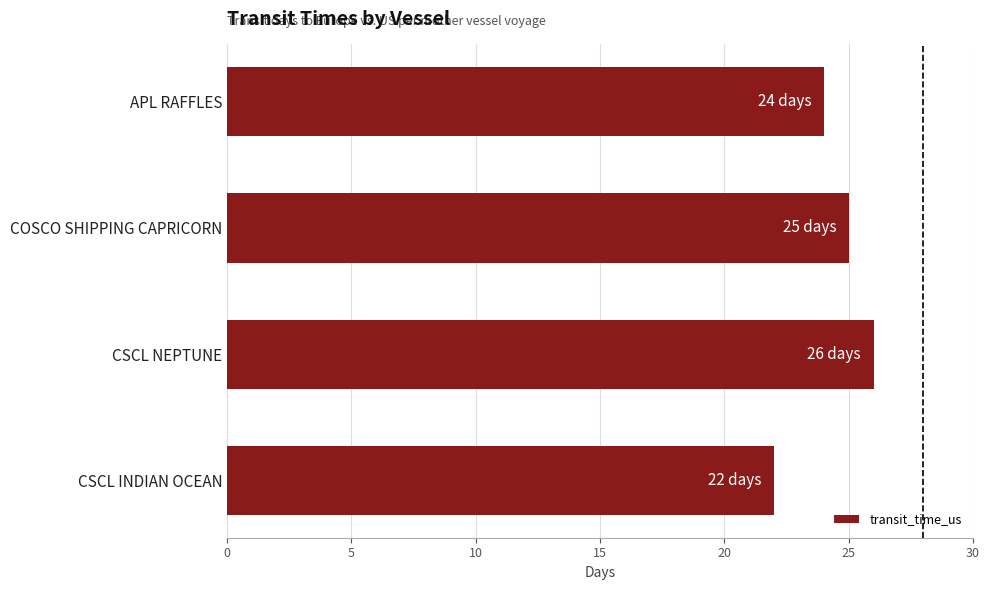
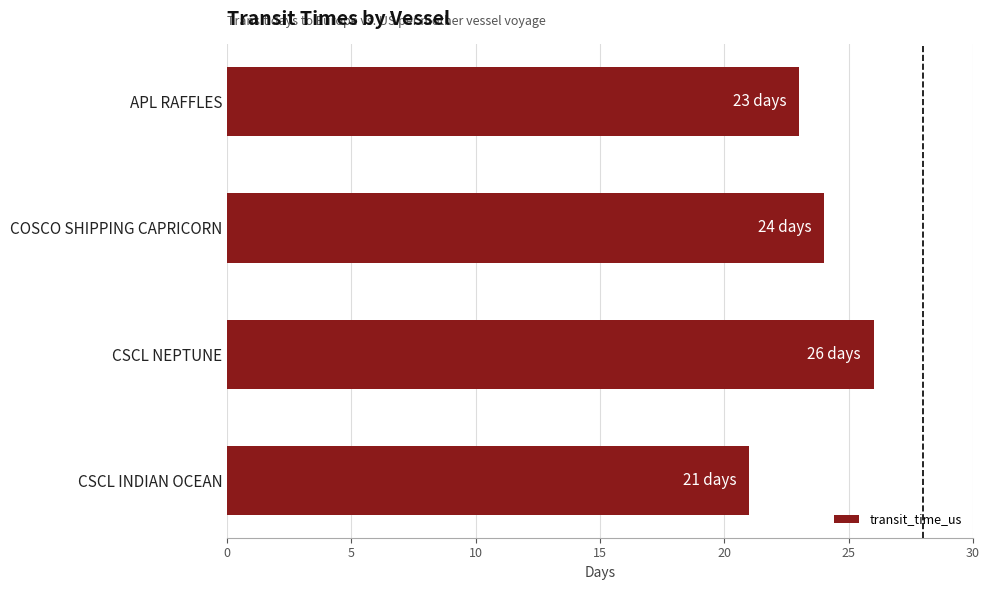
APL RAFFLES: 24 -> 23
COSCO SHIPPING CAPRICORN: 25 -> 24
CSCL INDIAN OCEAN: 22 -> 21
